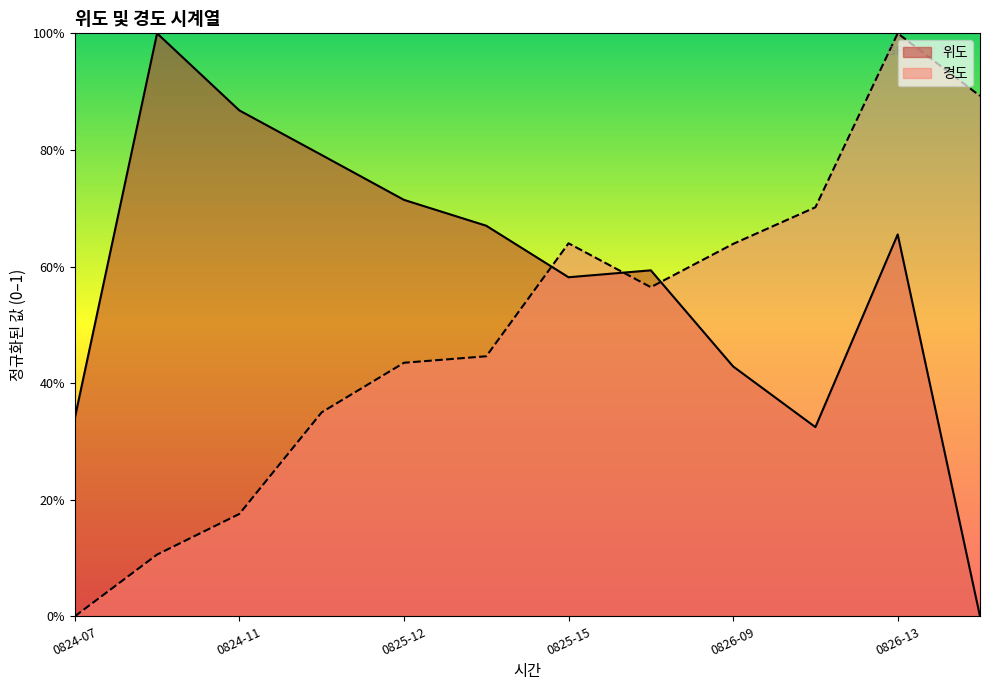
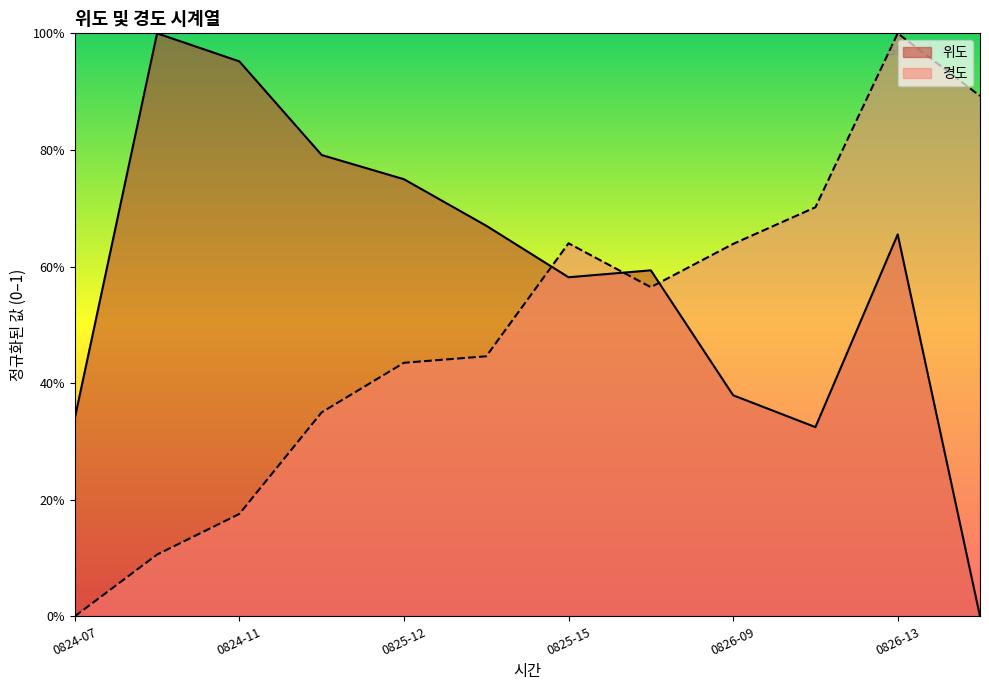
위도, 0824-11: 87% -> 95%
위도, 0825-12: 71% -> 75%
위도, 0826-09: 43% -> 38%
